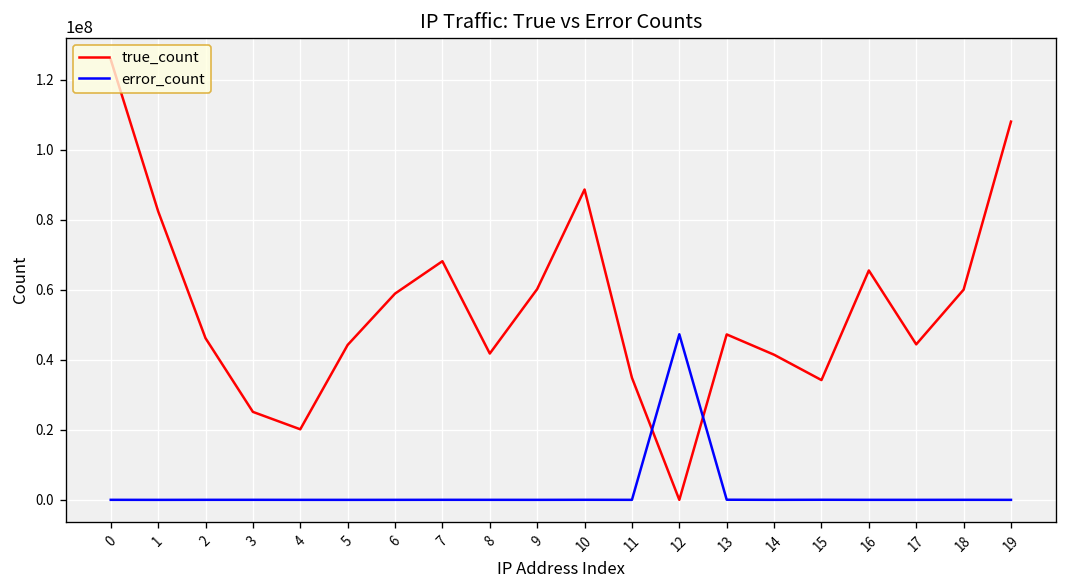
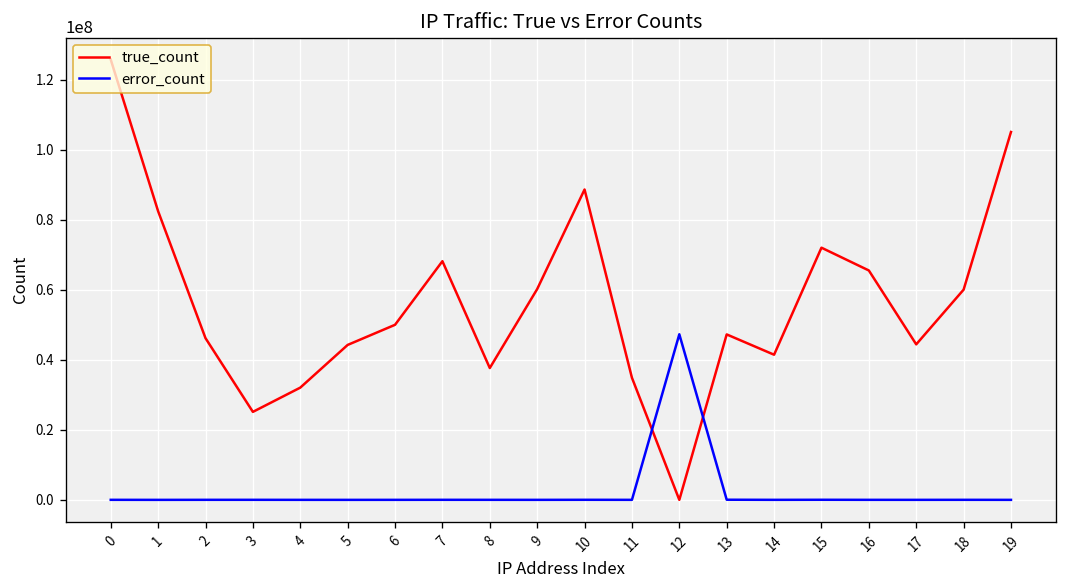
true_count, 4: 20000000 -> 32000000
true_count, 6: 59000000 -> 50000000
true_count, 8: 42000000 -> 38000000
true_count, 15: 34000000 -> 72000000
true_count, 19: 108000000 -> 105000000
